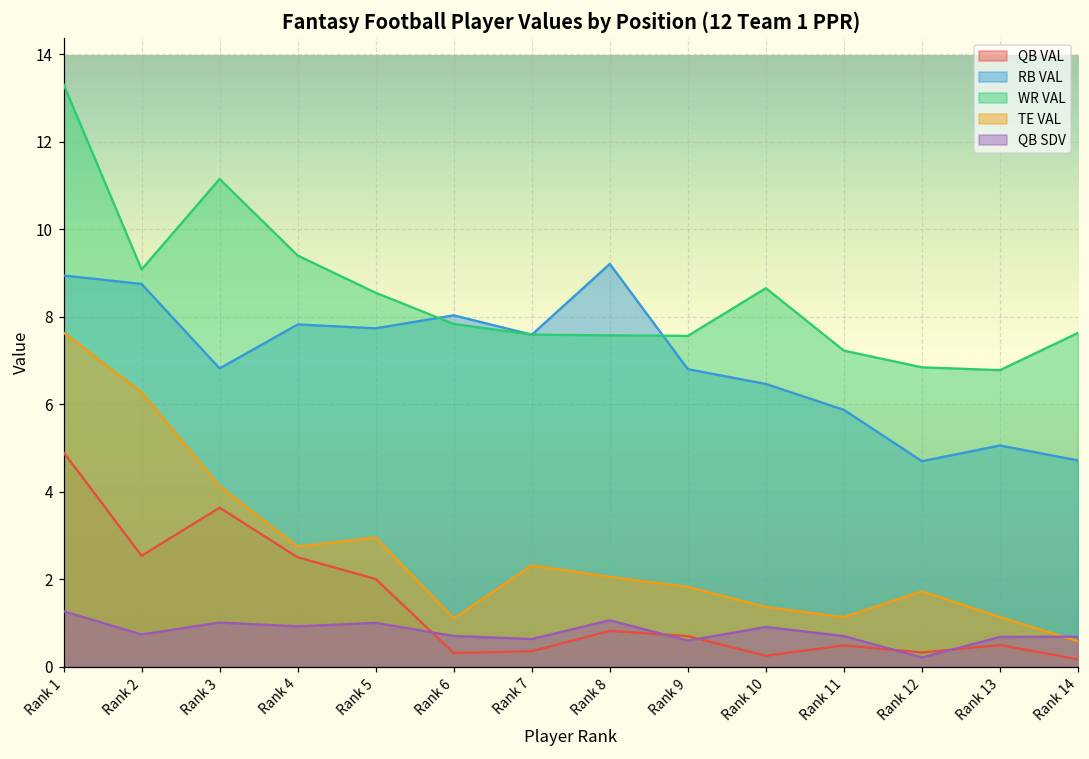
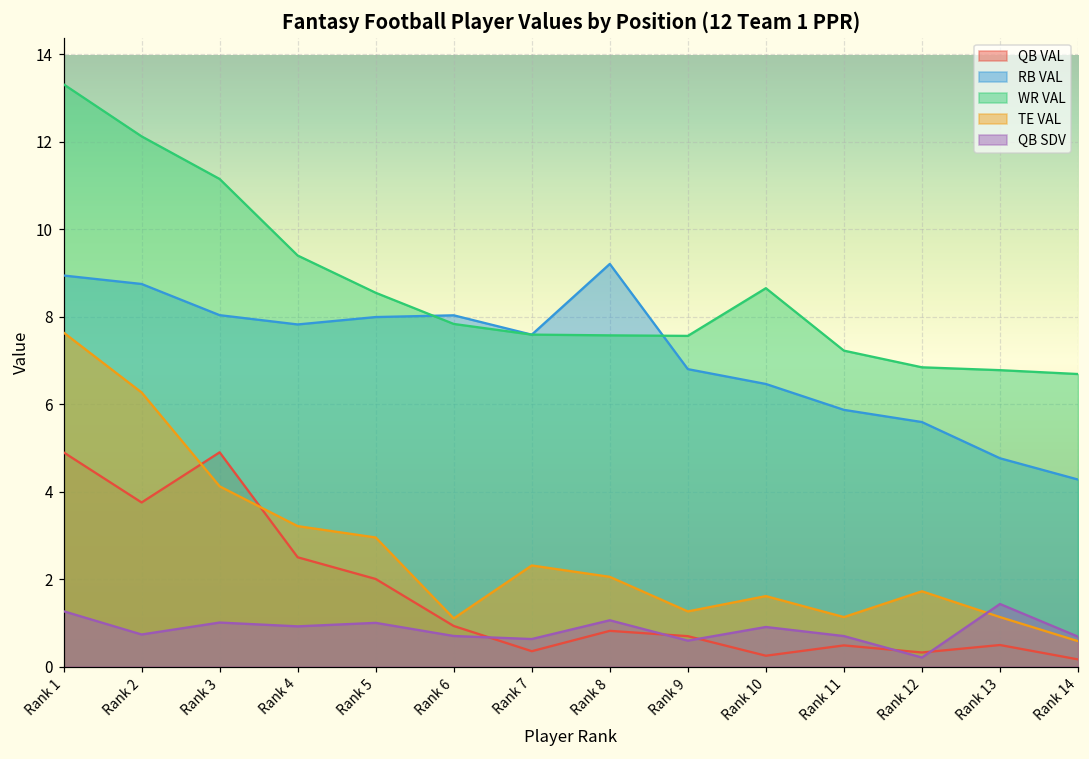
QB VAL, Rank 2: 2.5 -> 3.8
WR VAL, Rank 2: 9.1 -> 12.1
QB VAL, Rank 3: 3.6 -> 4.9
RB VAL, Rank 3: 6.8 -> 8.0
TE VAL, Rank 4: 2.7 -> 3.2
RB VAL, Rank 5: 7.7 -> 8.0
QB VAL, Rank 6: 0.3 -> 0.9
TE VAL, Rank 9: 1.8 -> 1.3
TE VAL, Rank 10: 1.4 -> 1.6
RB VAL, Rank 12: 4.7 -> 5.6
RB VAL, Rank 13: 5.1 -> 4.8
QB SDV, Rank 13: 0.7 -> 1.4
RB VAL, Rank 14: 4.7 -> 4.3
WR VAL, Rank 14: 7.6 -> 6.7
